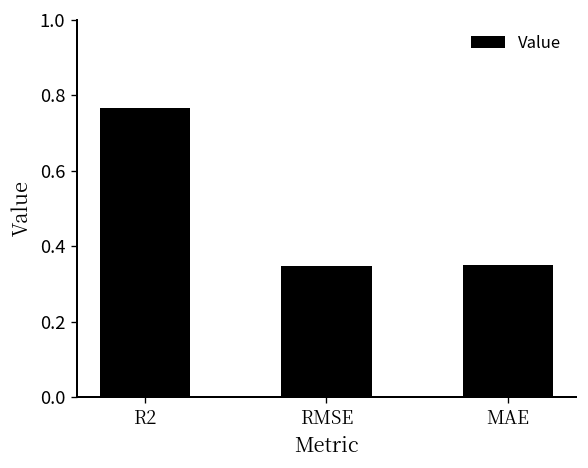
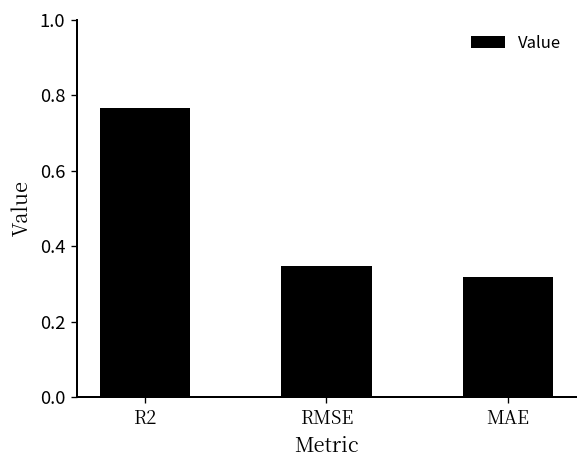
MAE: 0.35 -> 0.32
